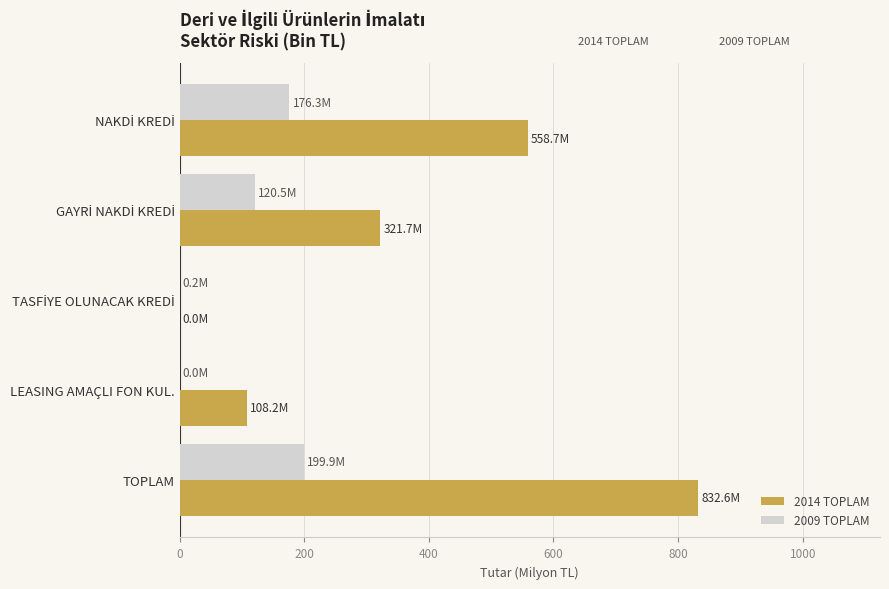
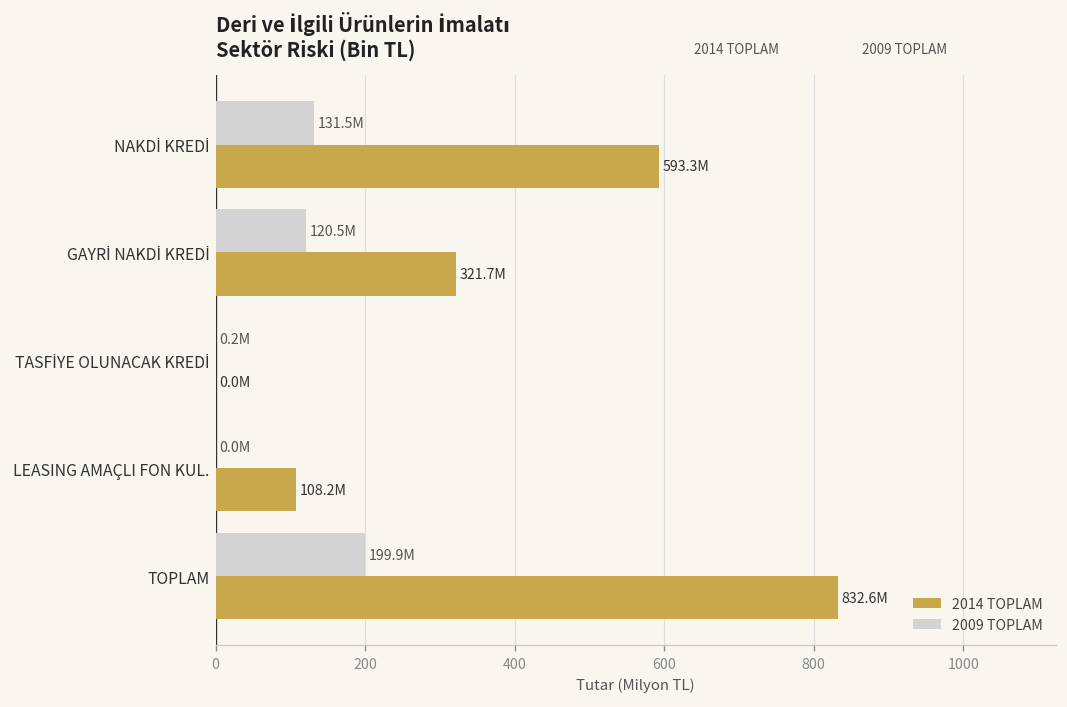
2009 TOPLAM, NAKDİ KREDİ: 176.3M -> 131.5M
2014 TOPLAM, NAKDİ KREDİ: 558.7M -> 593.3M
